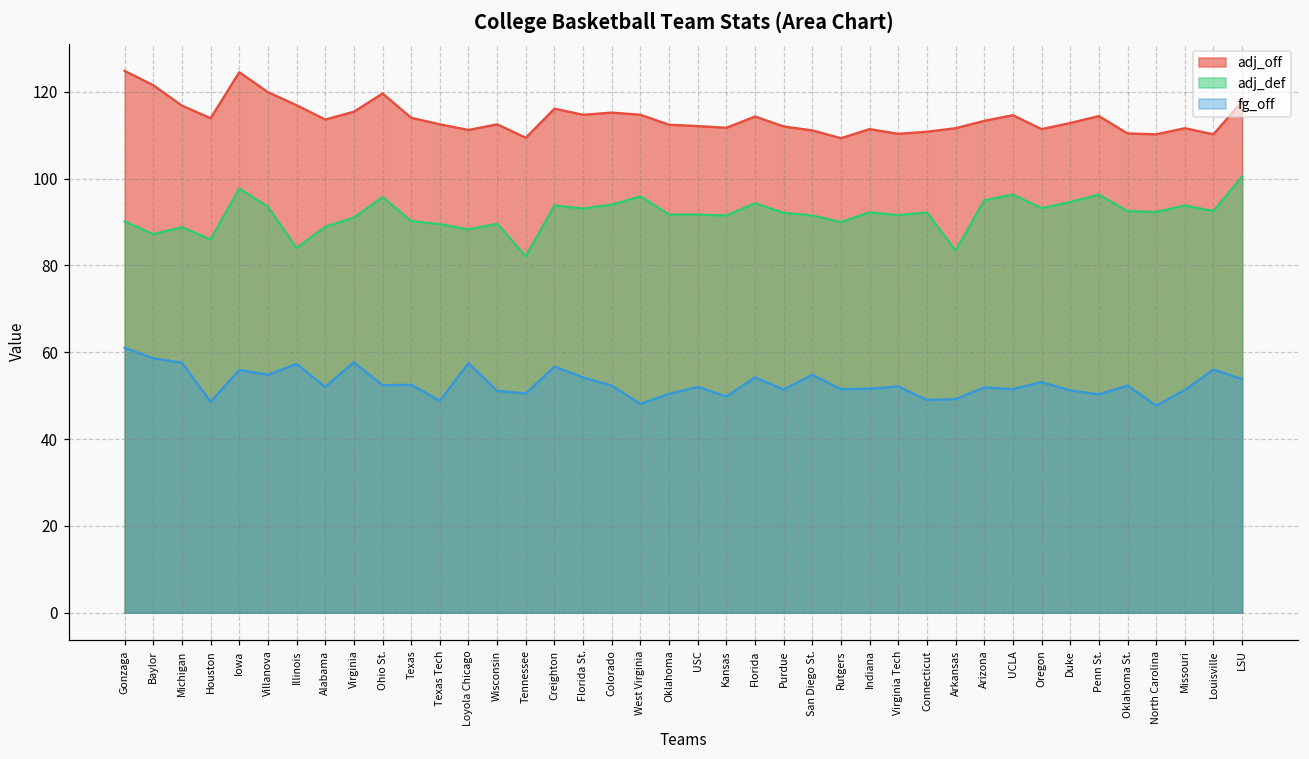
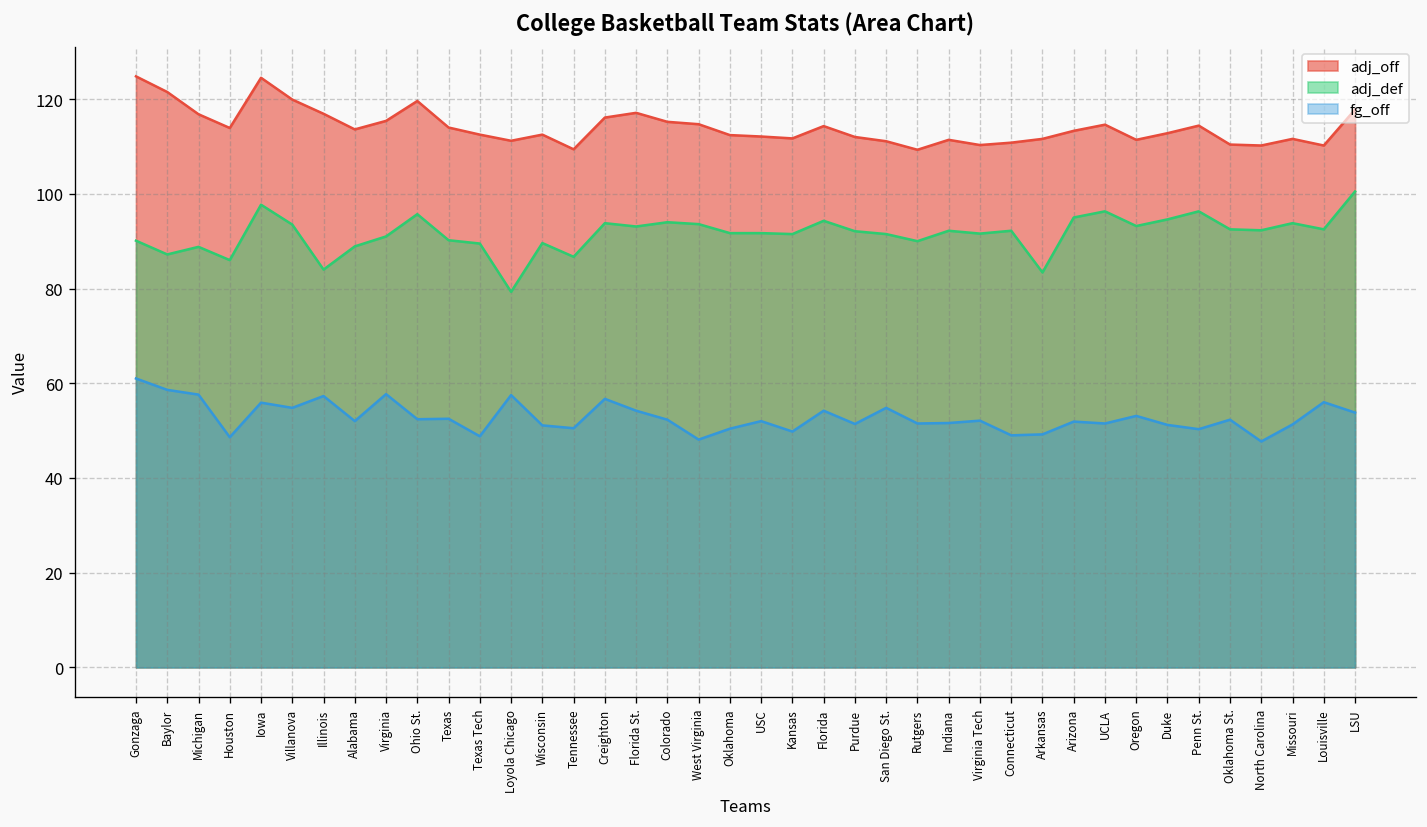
adj_def, Loyola Chicago: 88 -> 79
adj_def, Tennessee: 82 -> 87
adj_off, Florida St.: 115 -> 117
adj_def, West Virginia: 96 -> 94
